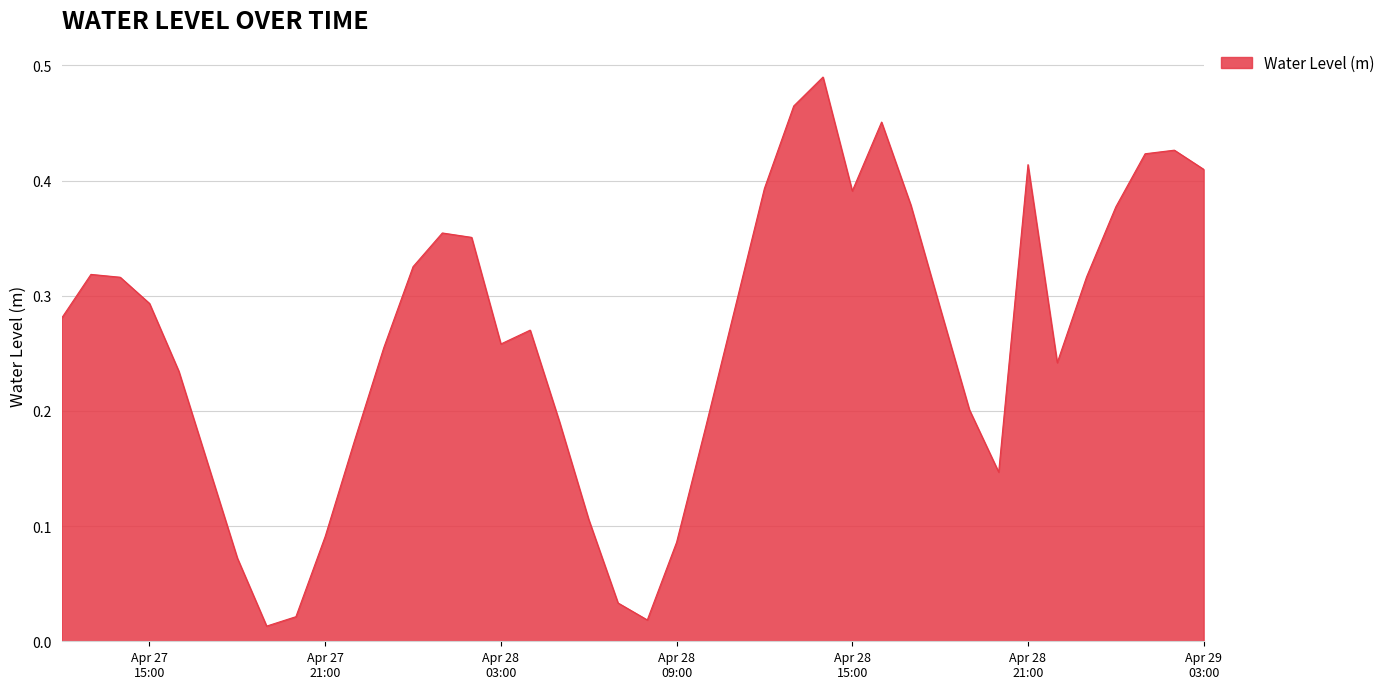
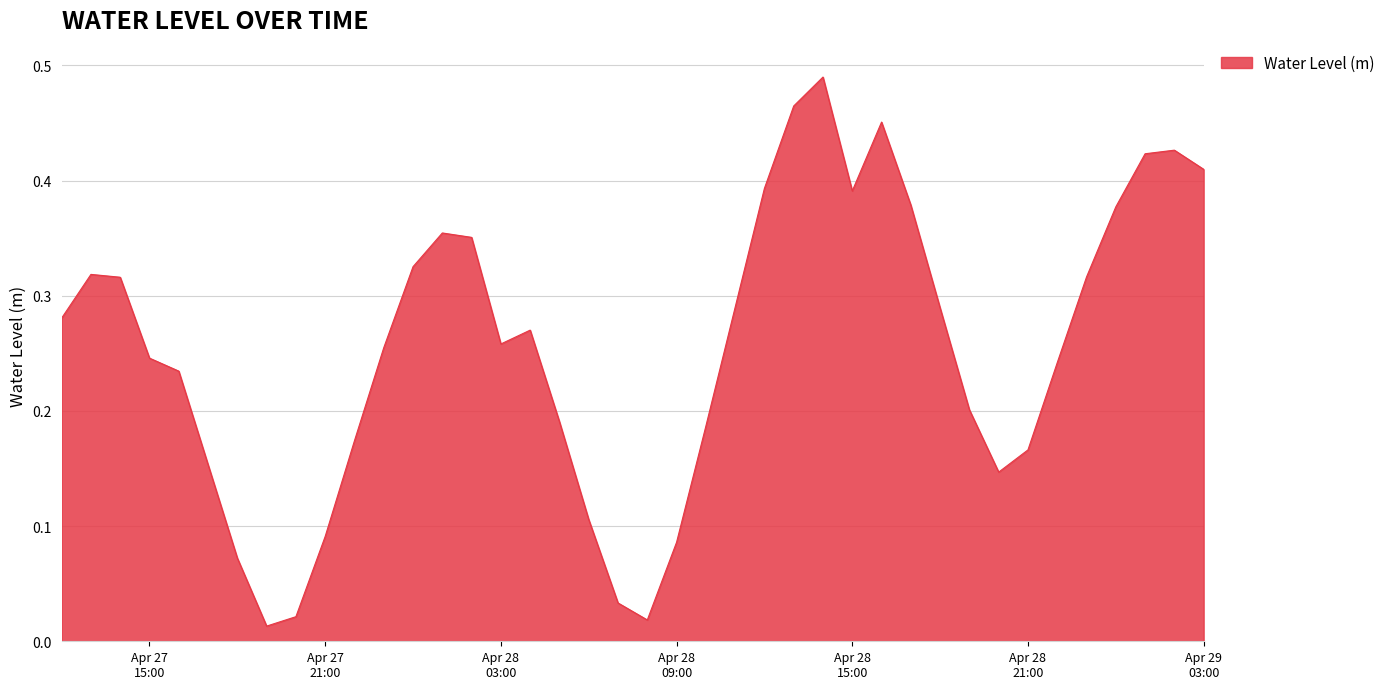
Apr 27 15:00: 0.293 -> 0.246
Apr 28 21:00: 0.414 -> 0.166
